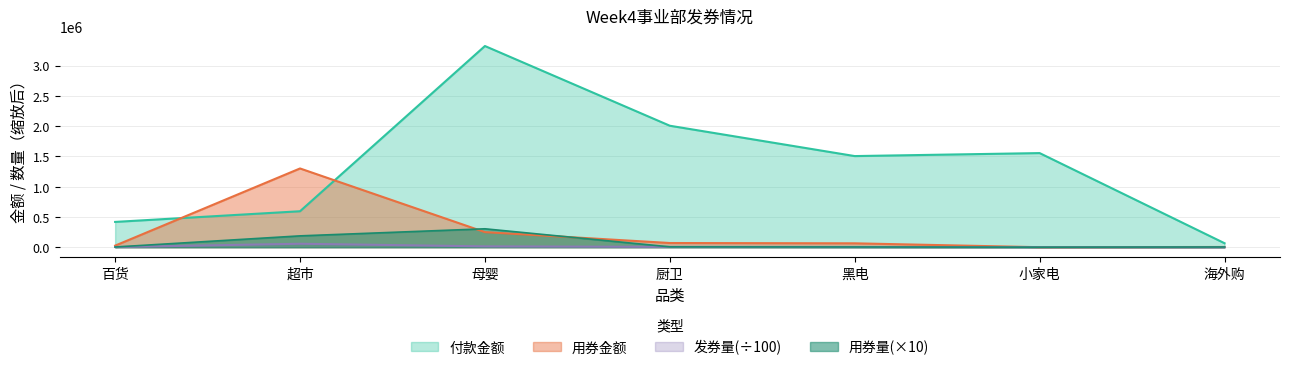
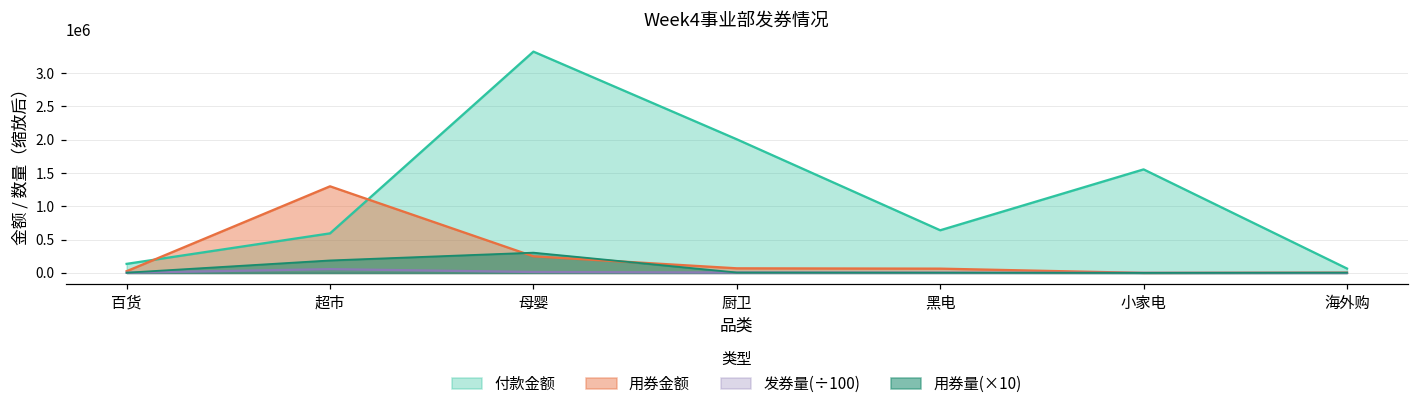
付款金额, 百货: 400000 -> 100000
付款金额, 黑电: 1500000 -> 600000
